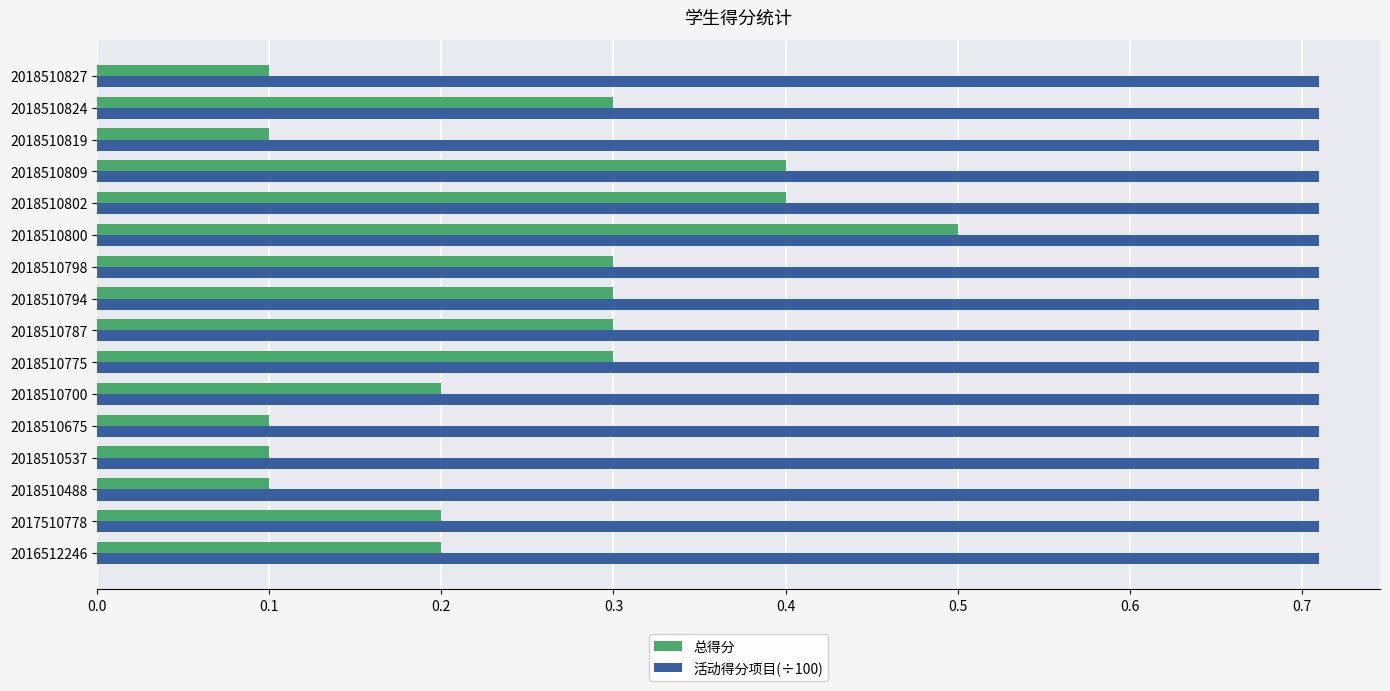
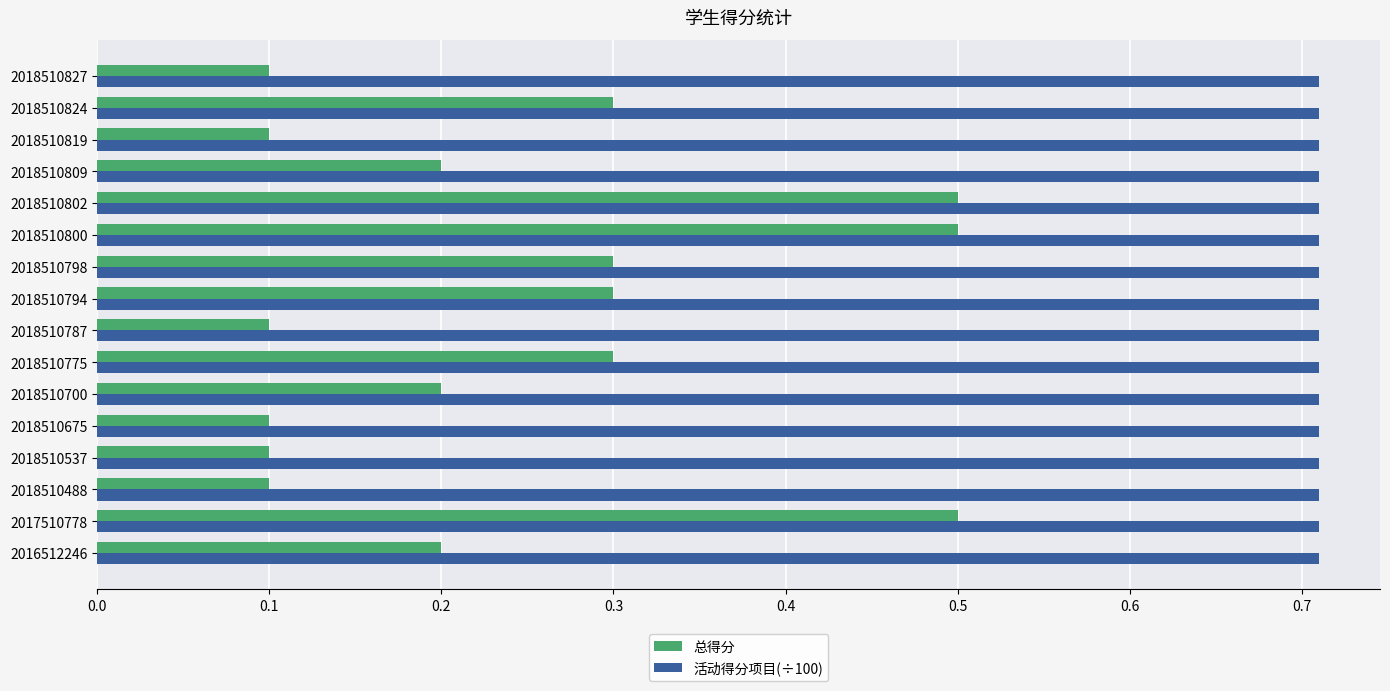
总得分, 2018510809: 0.4 -> 0.2
总得分, 2018510802: 0.4 -> 0.5
总得分, 2018510787: 0.3 -> 0.1
总得分, 2017510778: 0.2 -> 0.5
